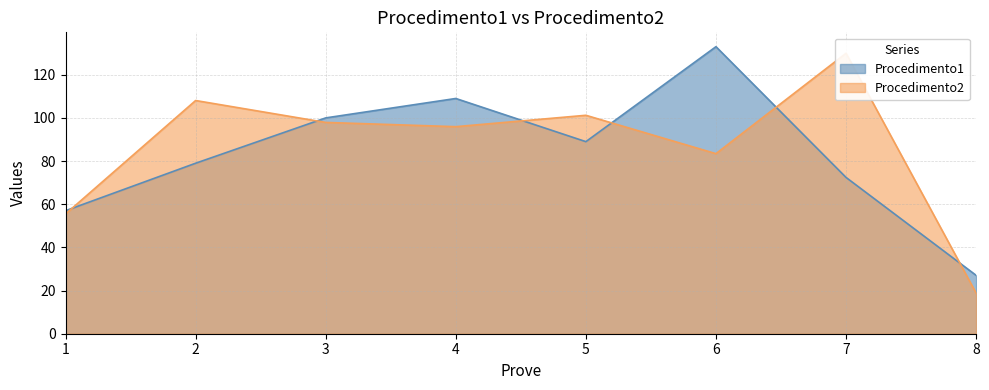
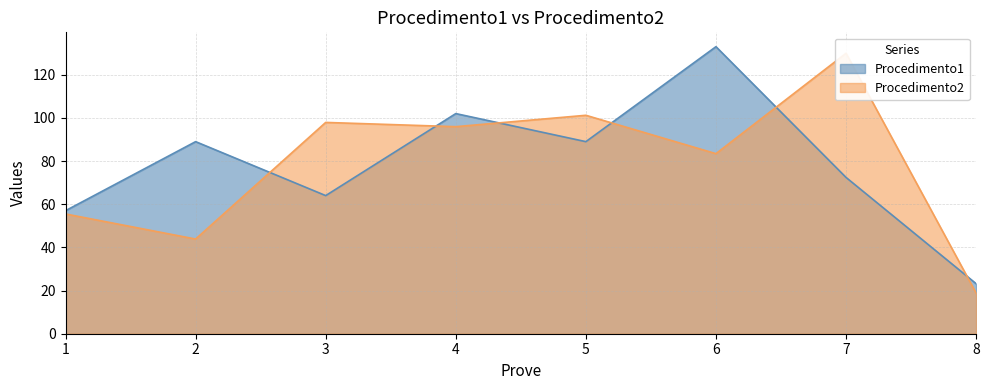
Procedimento1, 2: 79 -> 89
Procedimento2, 2: 108 -> 44
Procedimento1, 3: 100 -> 64
Procedimento1, 4: 109 -> 102
Procedimento1, 8: 27 -> 23
